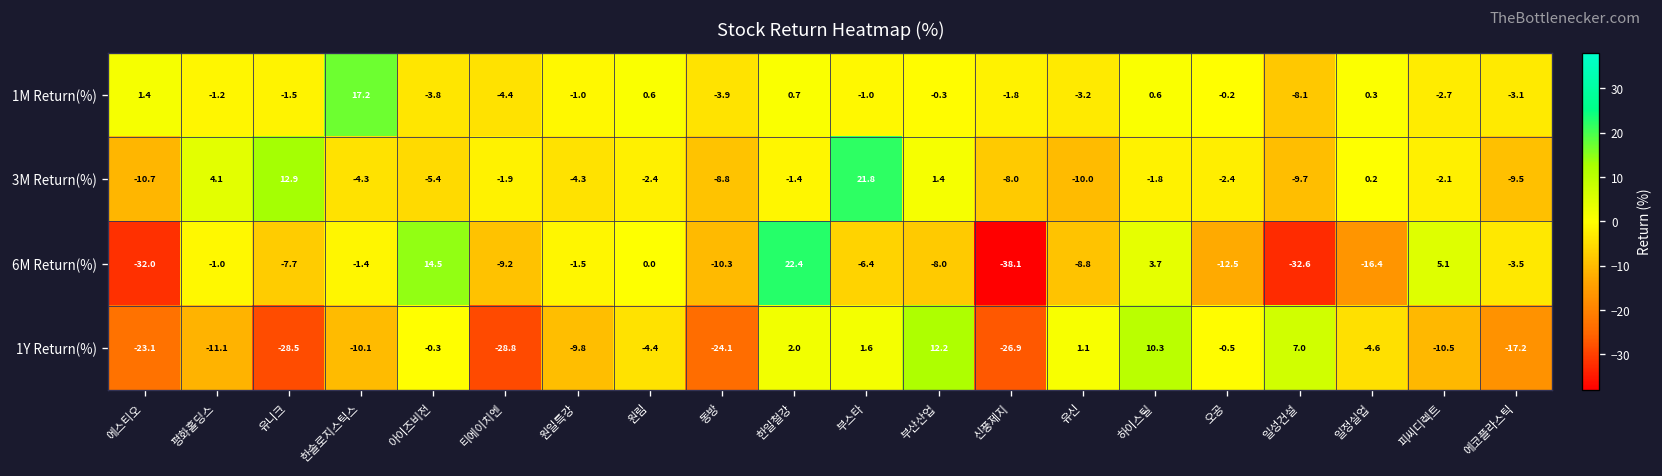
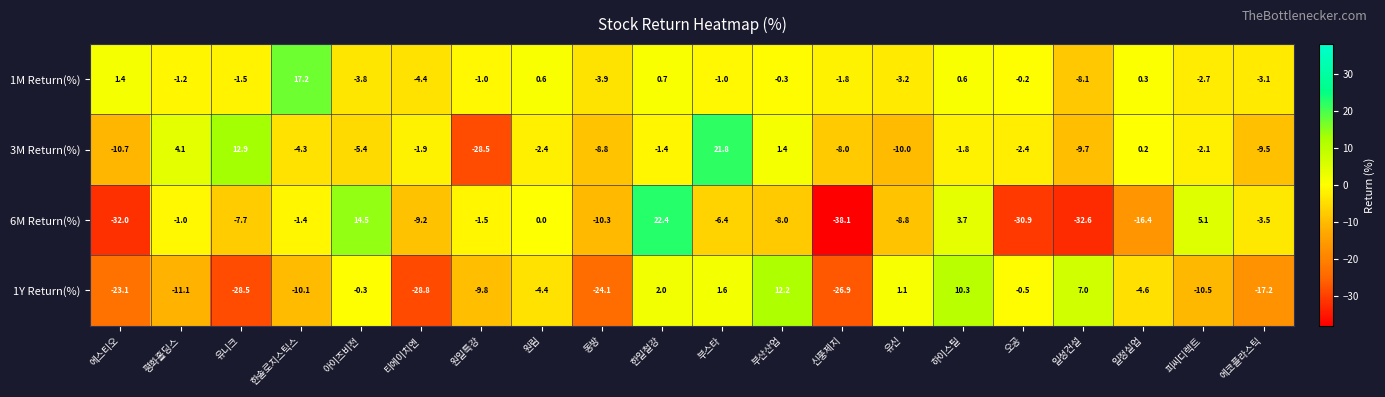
3M Return(%), 원일특강: -4.3 -> -28.5
6M Return(%), 오공: -12.5 -> -30.9
